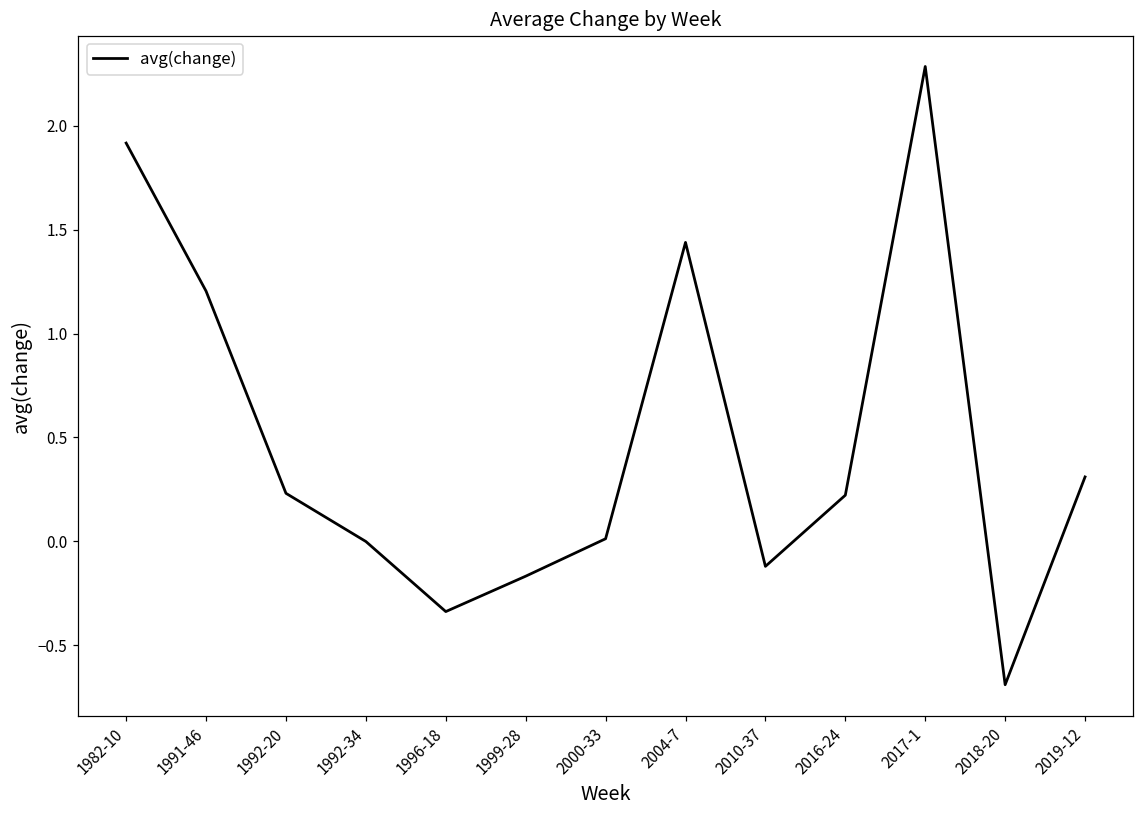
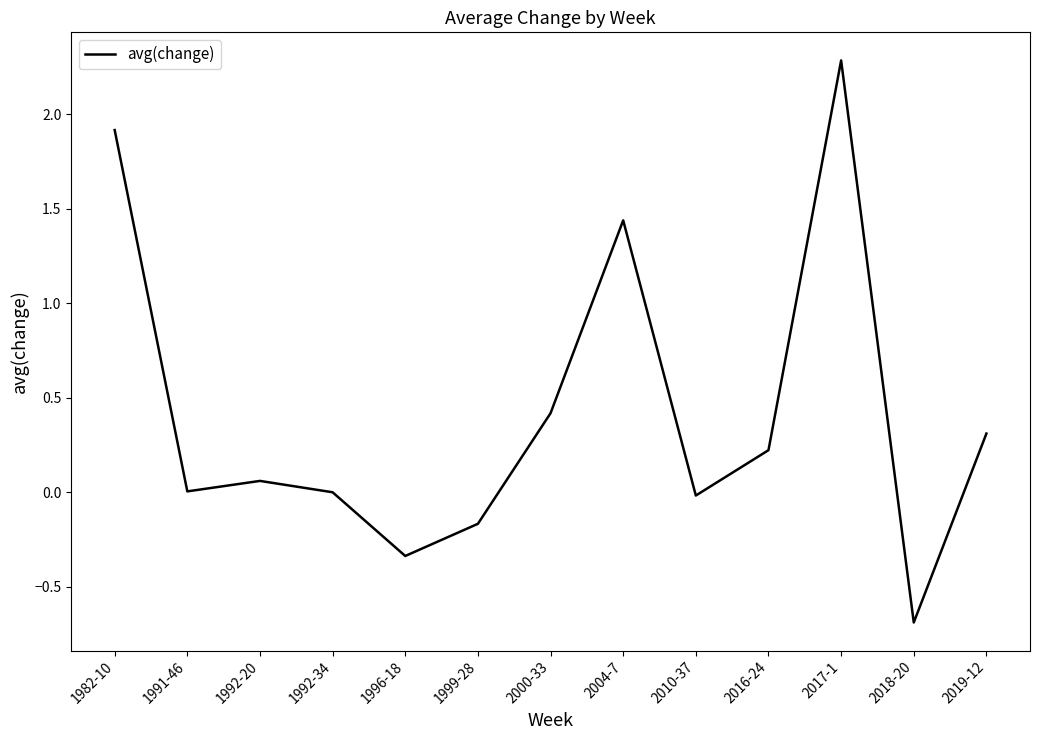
1991-46: 1.20 -> 0.00
1992-20: 0.23 -> 0.06
2000-33: 0.01 -> 0.42
2010-37: -0.12 -> -0.02
